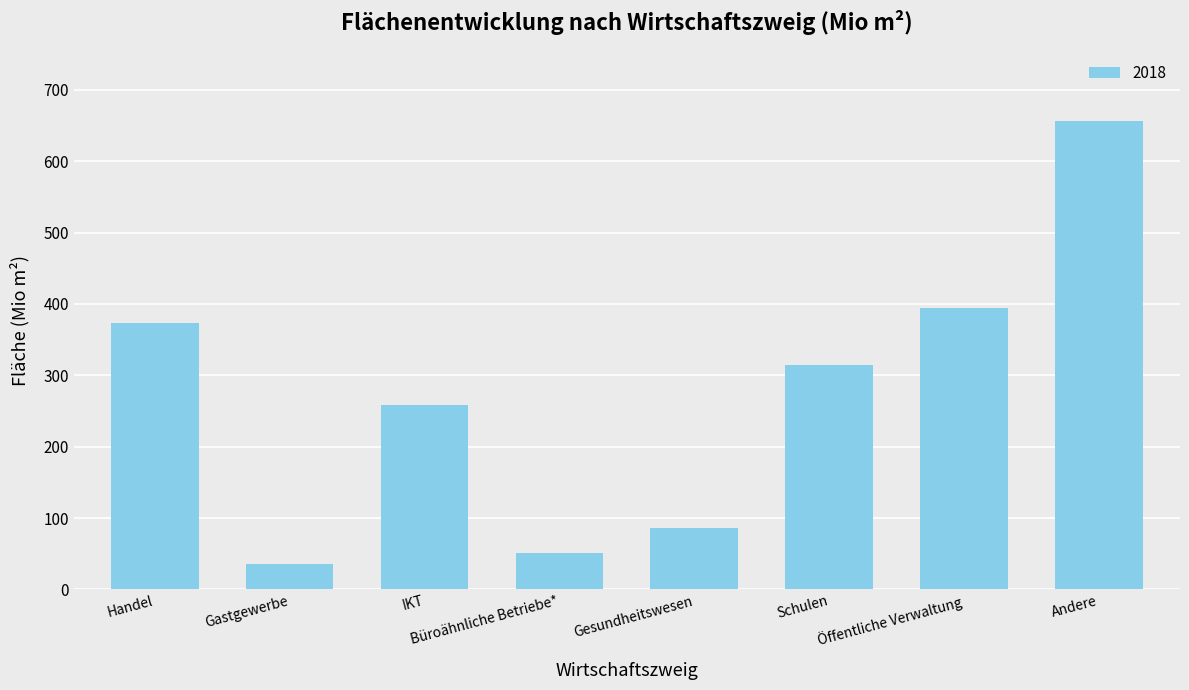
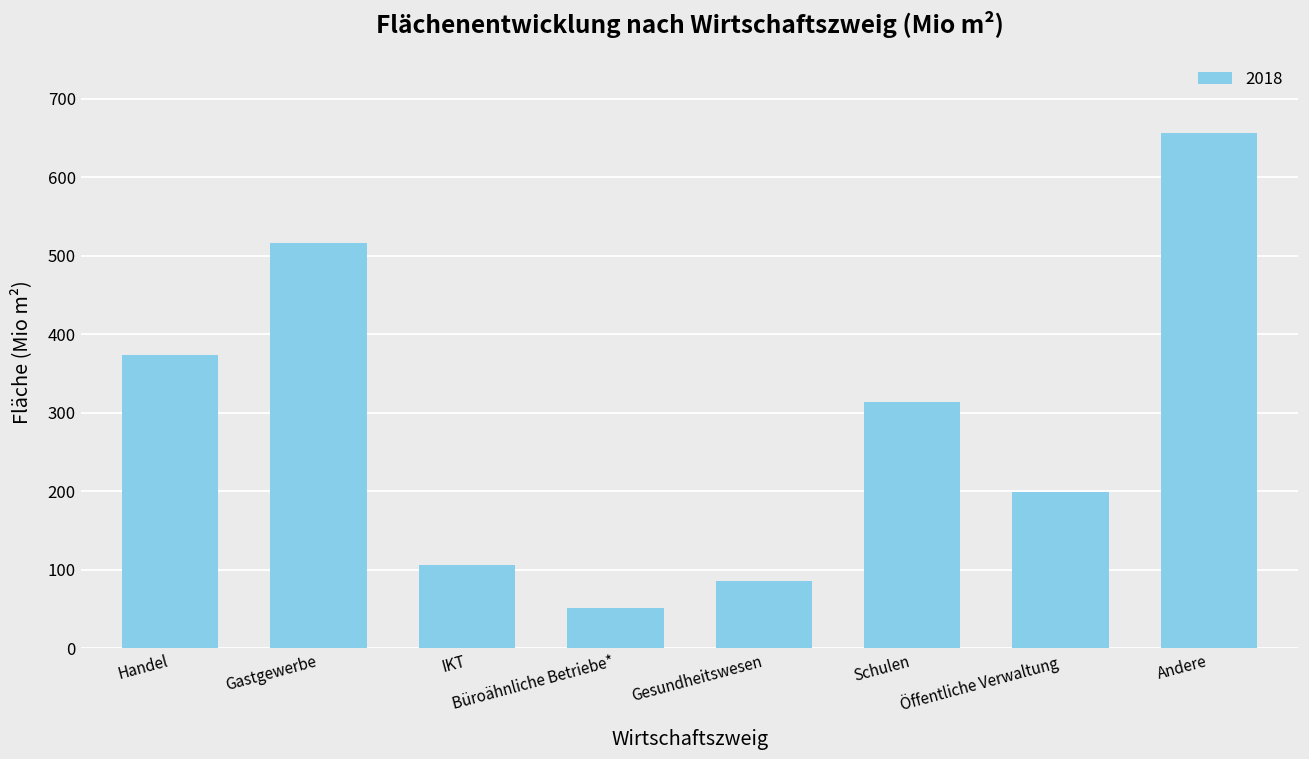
Gastgewerbe: 40 -> 520
IKT: 260 -> 110
Öffentliche Verwaltung: 390 -> 200
